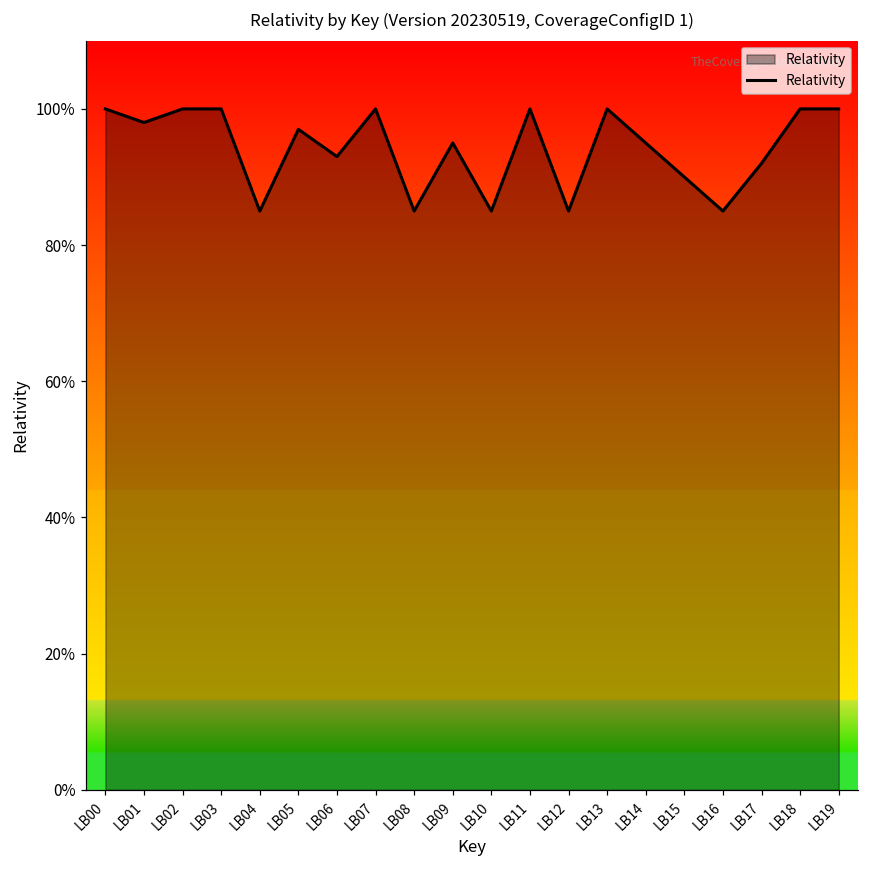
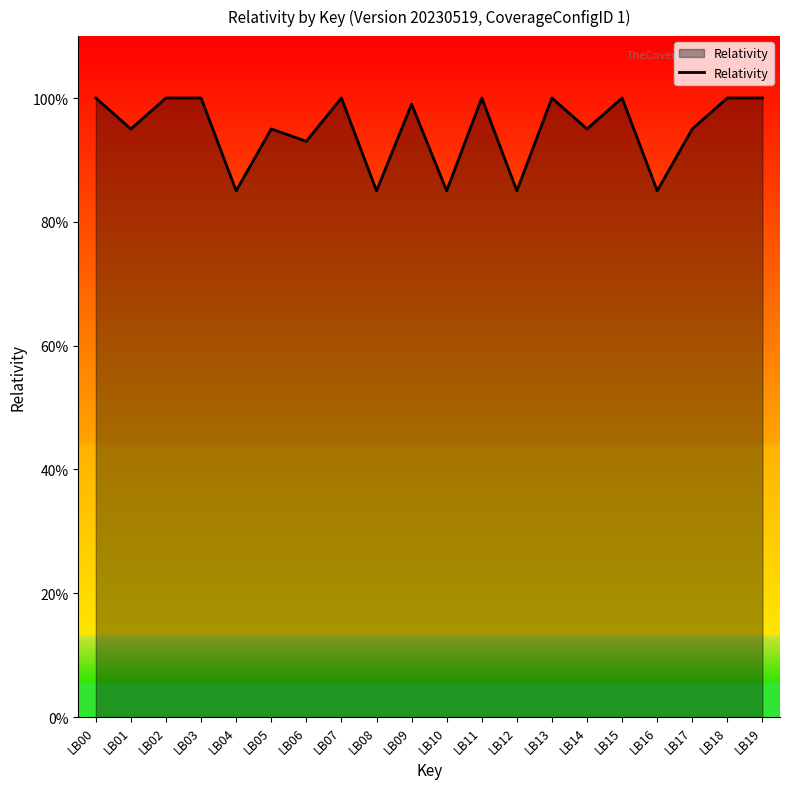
LB01: 98% -> 95%
LB05: 97% -> 95%
LB09: 95% -> 99%
LB15: 90% -> 100%
LB17: 92% -> 95%
